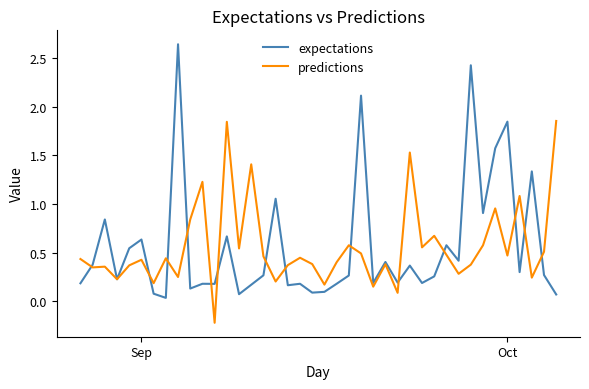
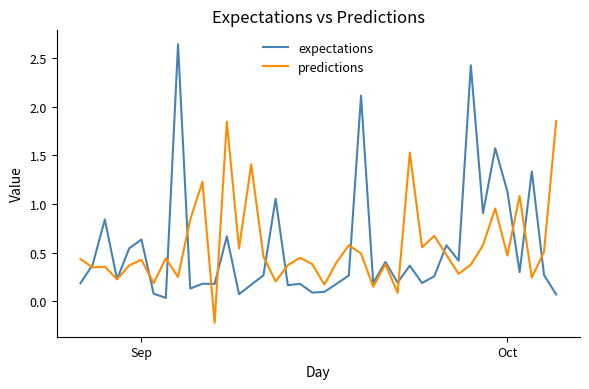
expectations, Oct: 1.8 -> 1.1
